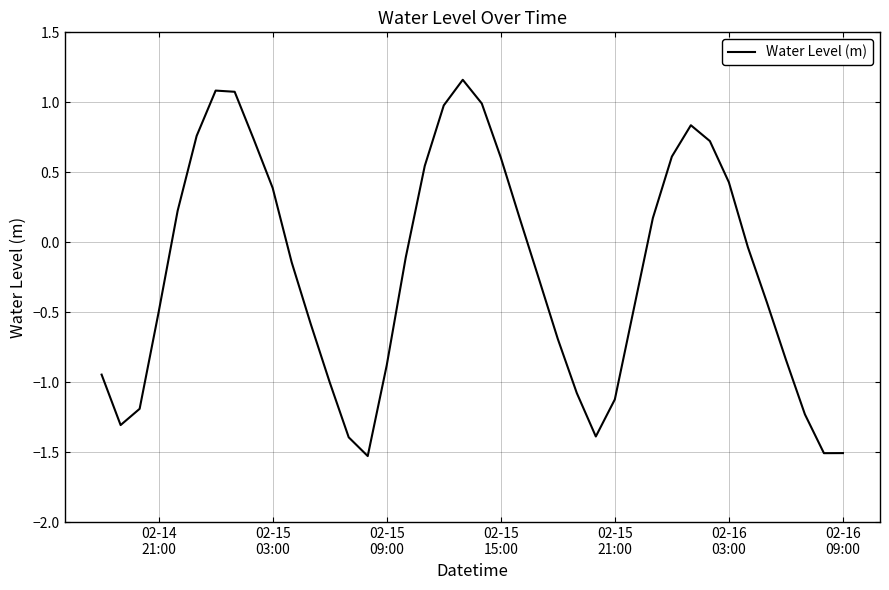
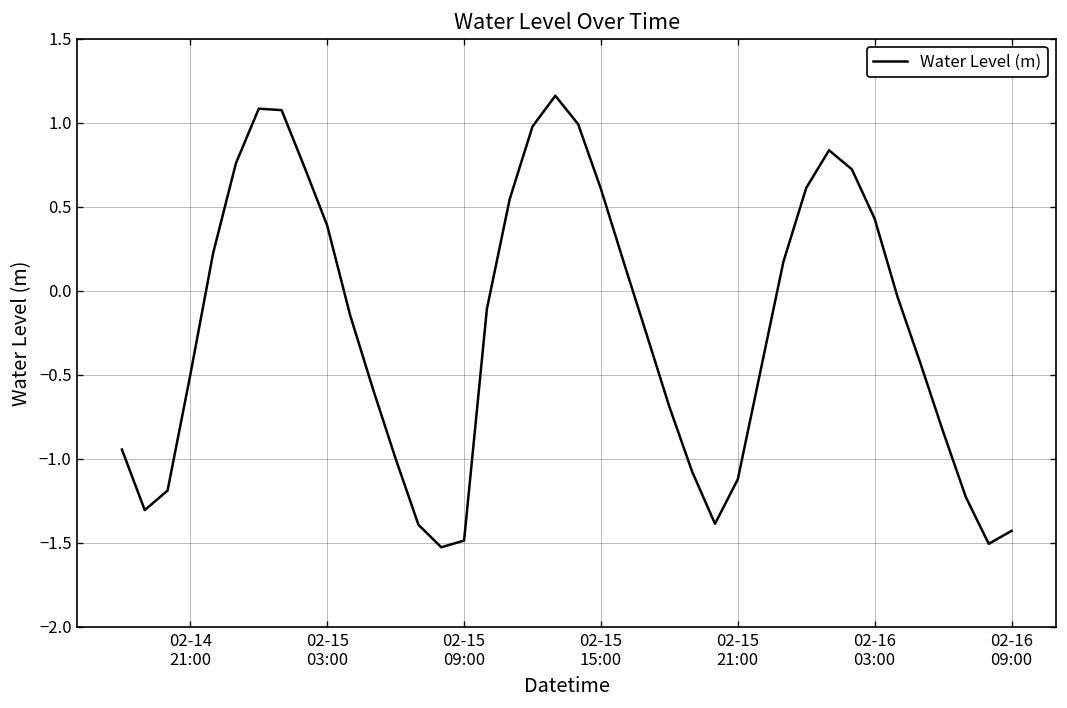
02-15 09:00: -0.88 -> -1.49
02-16 09:00: -1.51 -> -1.43
